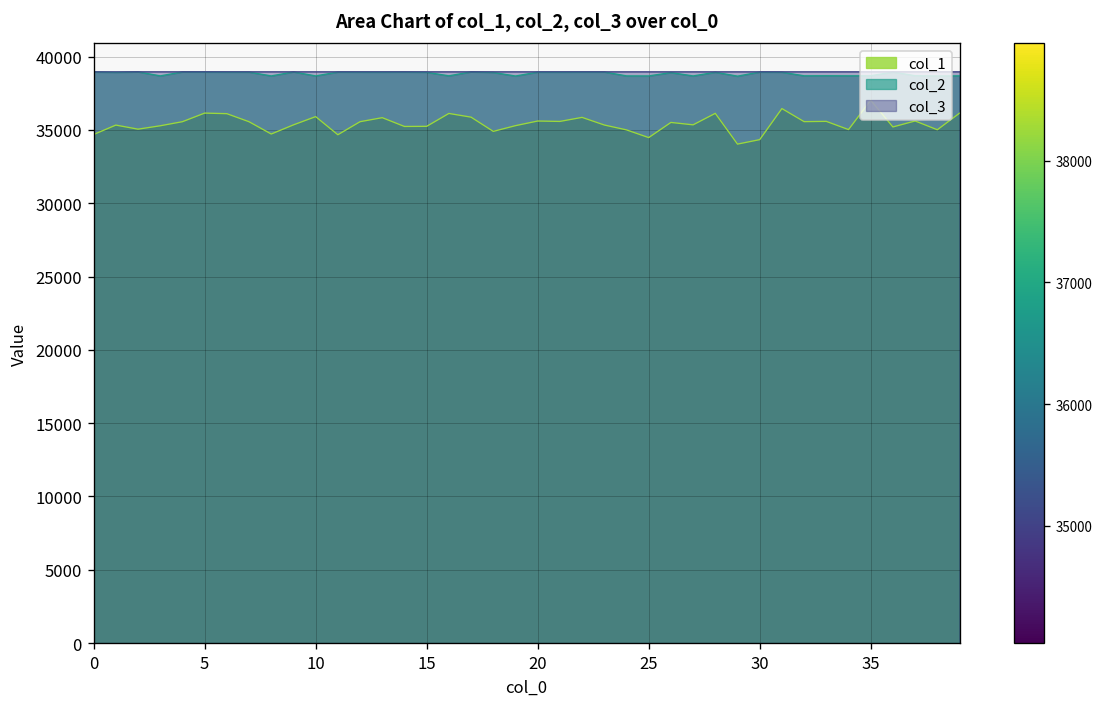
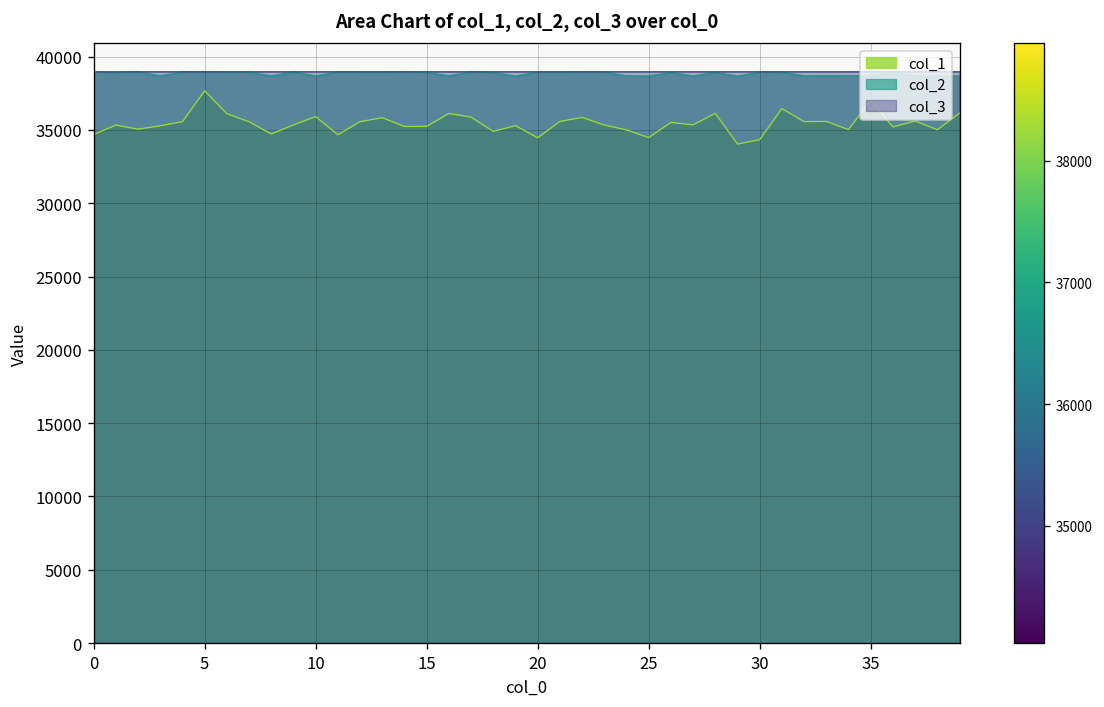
col_1, 5: 36200 -> 37700
col_1, 20: 35600 -> 34500
